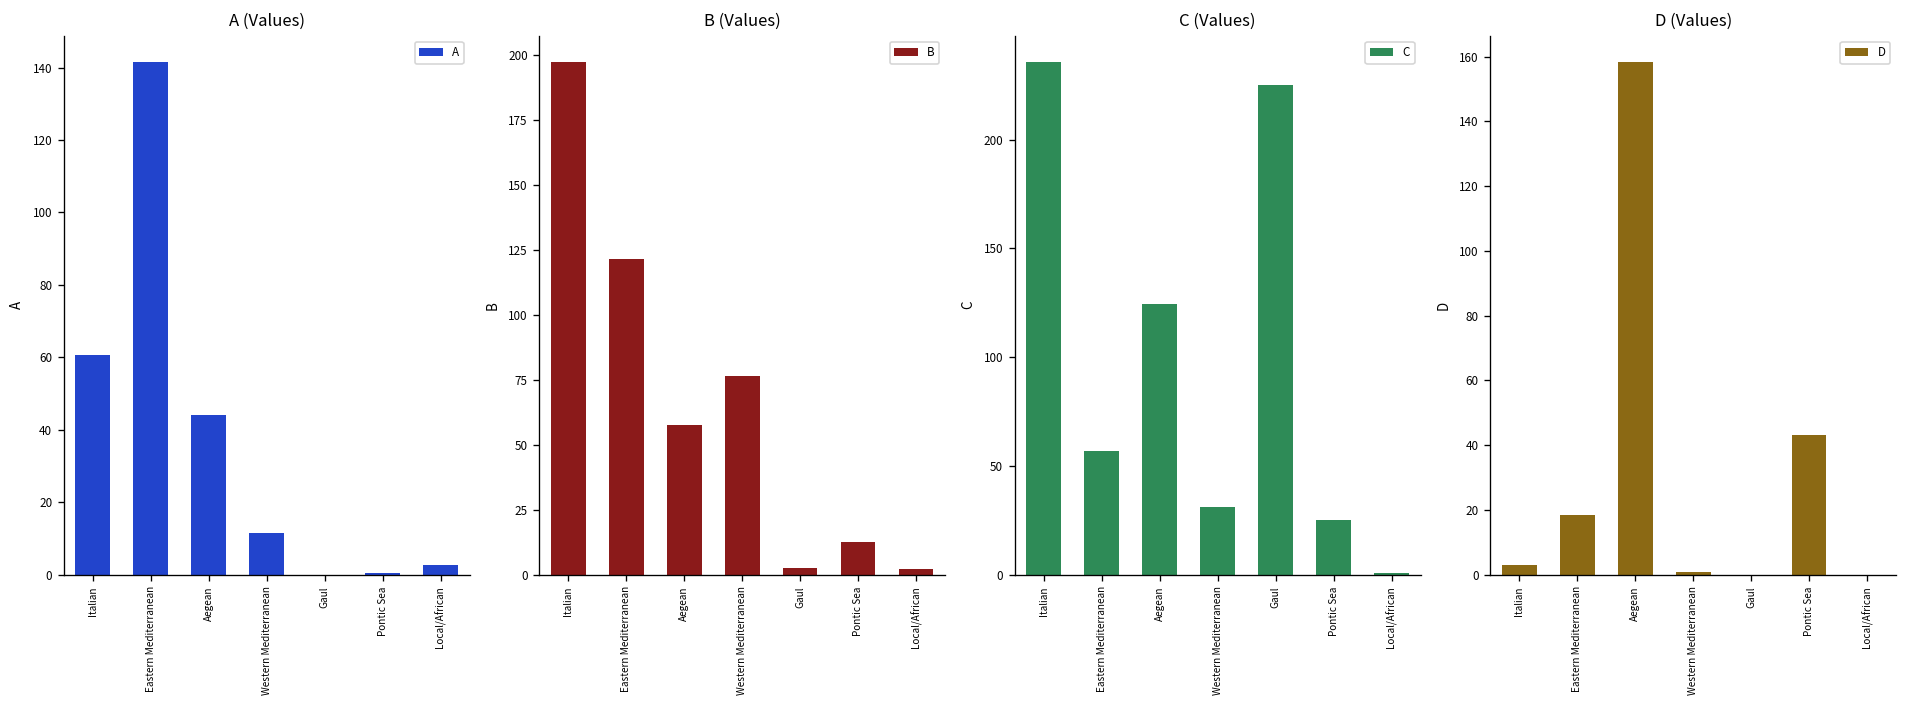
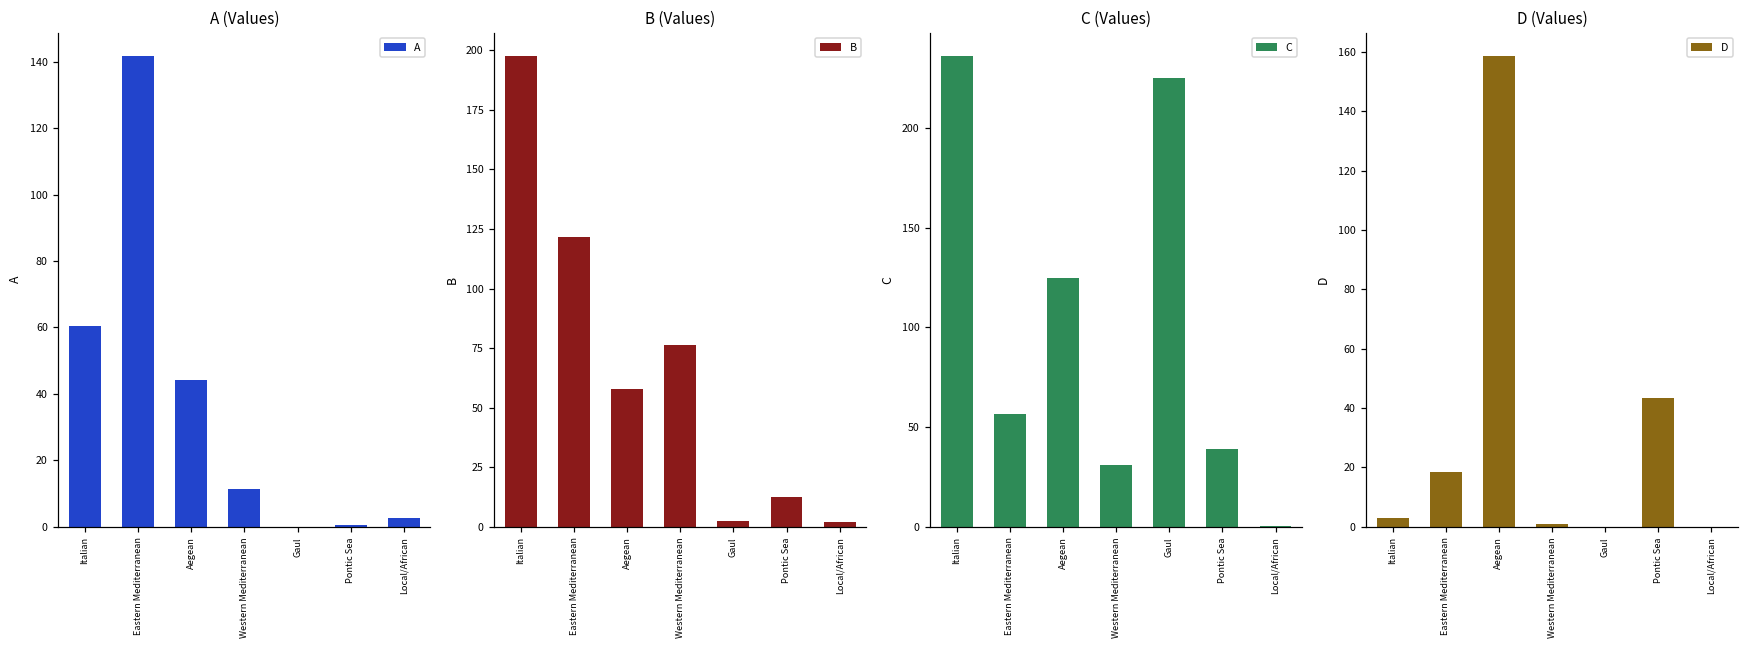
C (Values), Pontic Sea: 25 -> 39
